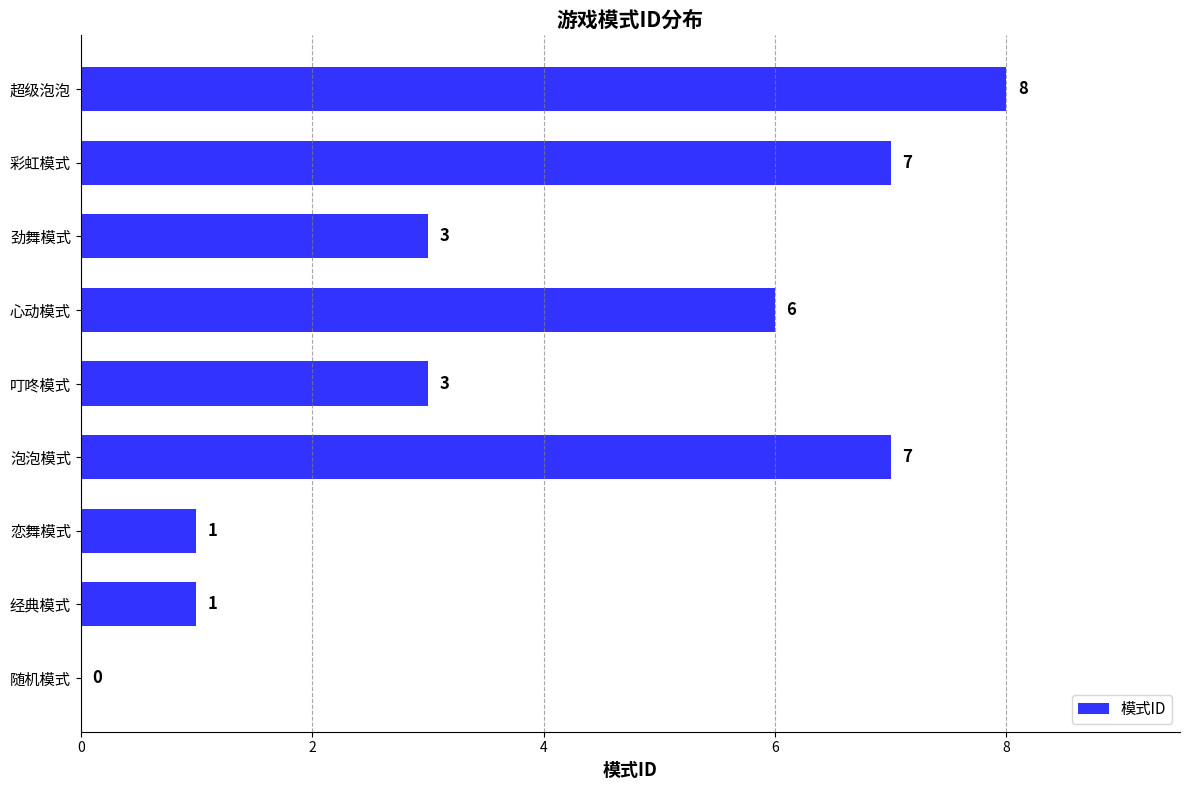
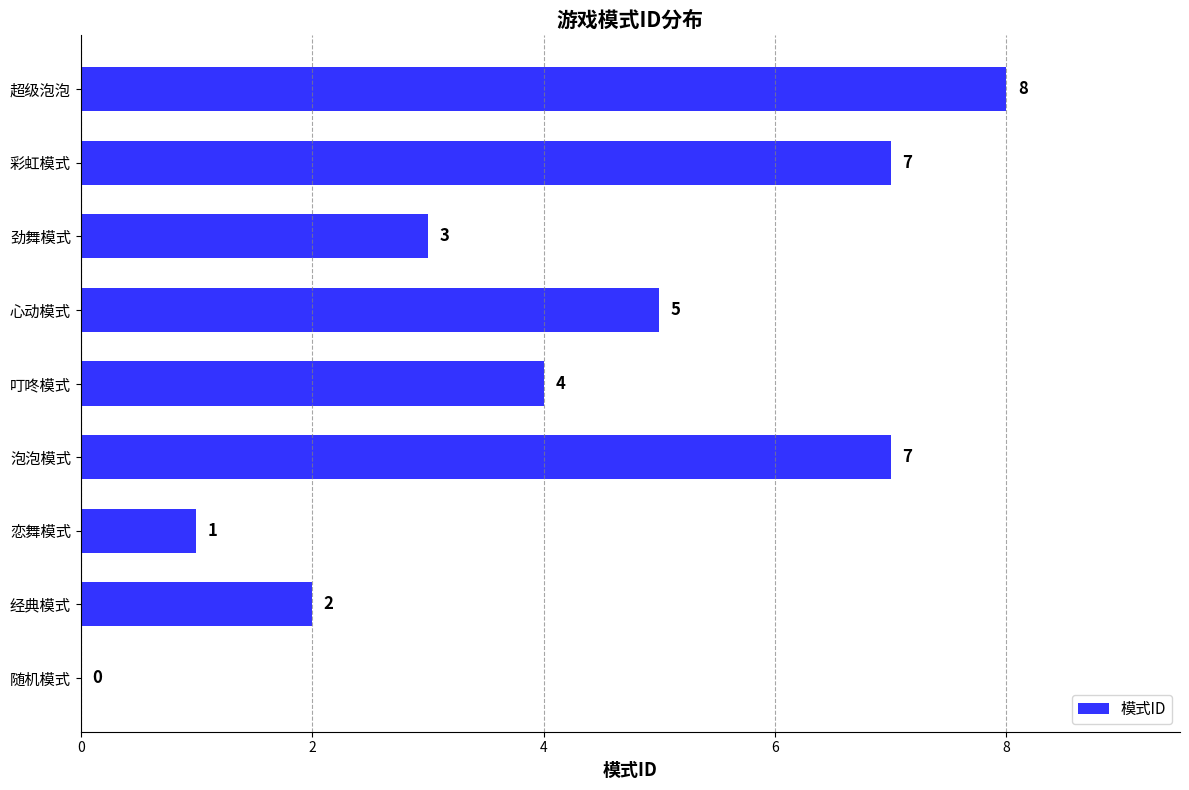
心动模式: 6 -> 5
叮咚模式: 3 -> 4
经典模式: 1 -> 2
